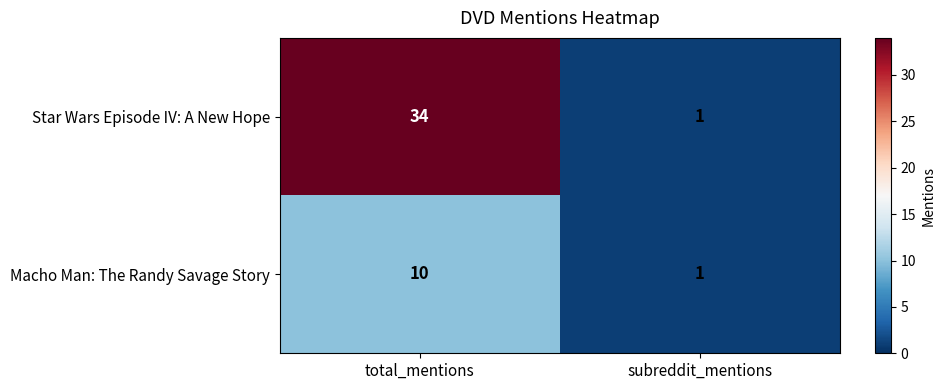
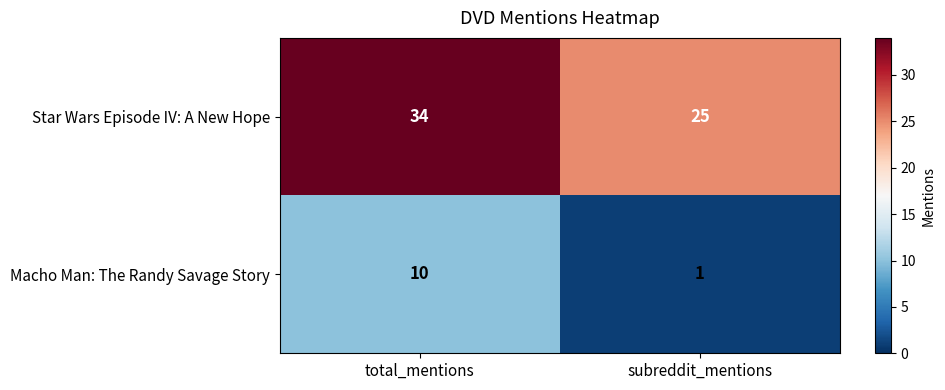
Star Wars Episode IV: A New Hope, subreddit_mentions: 1 -> 25
